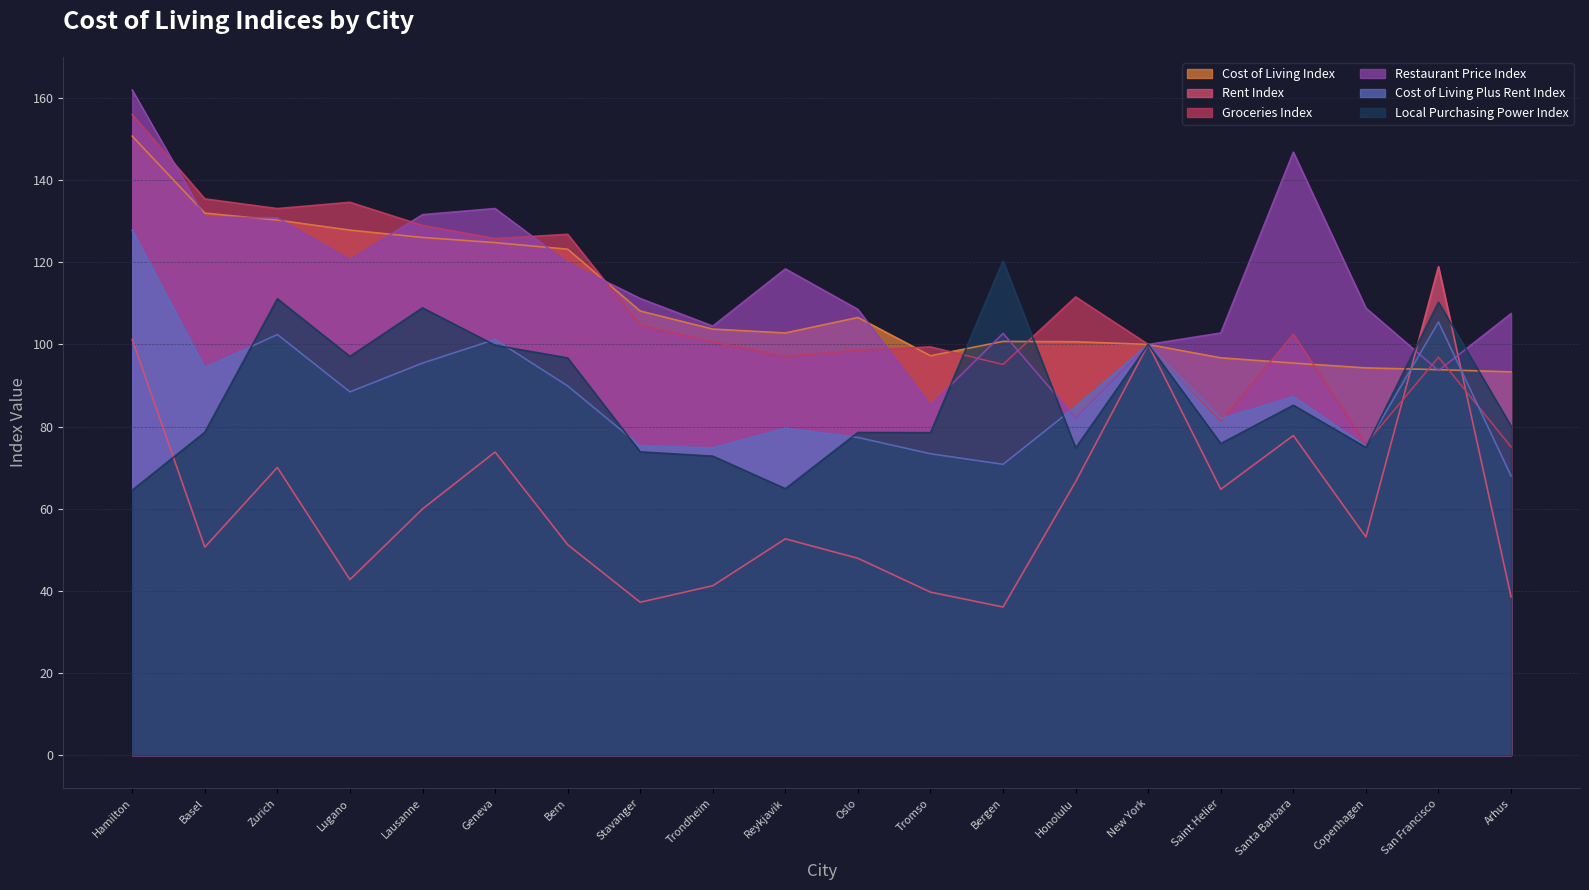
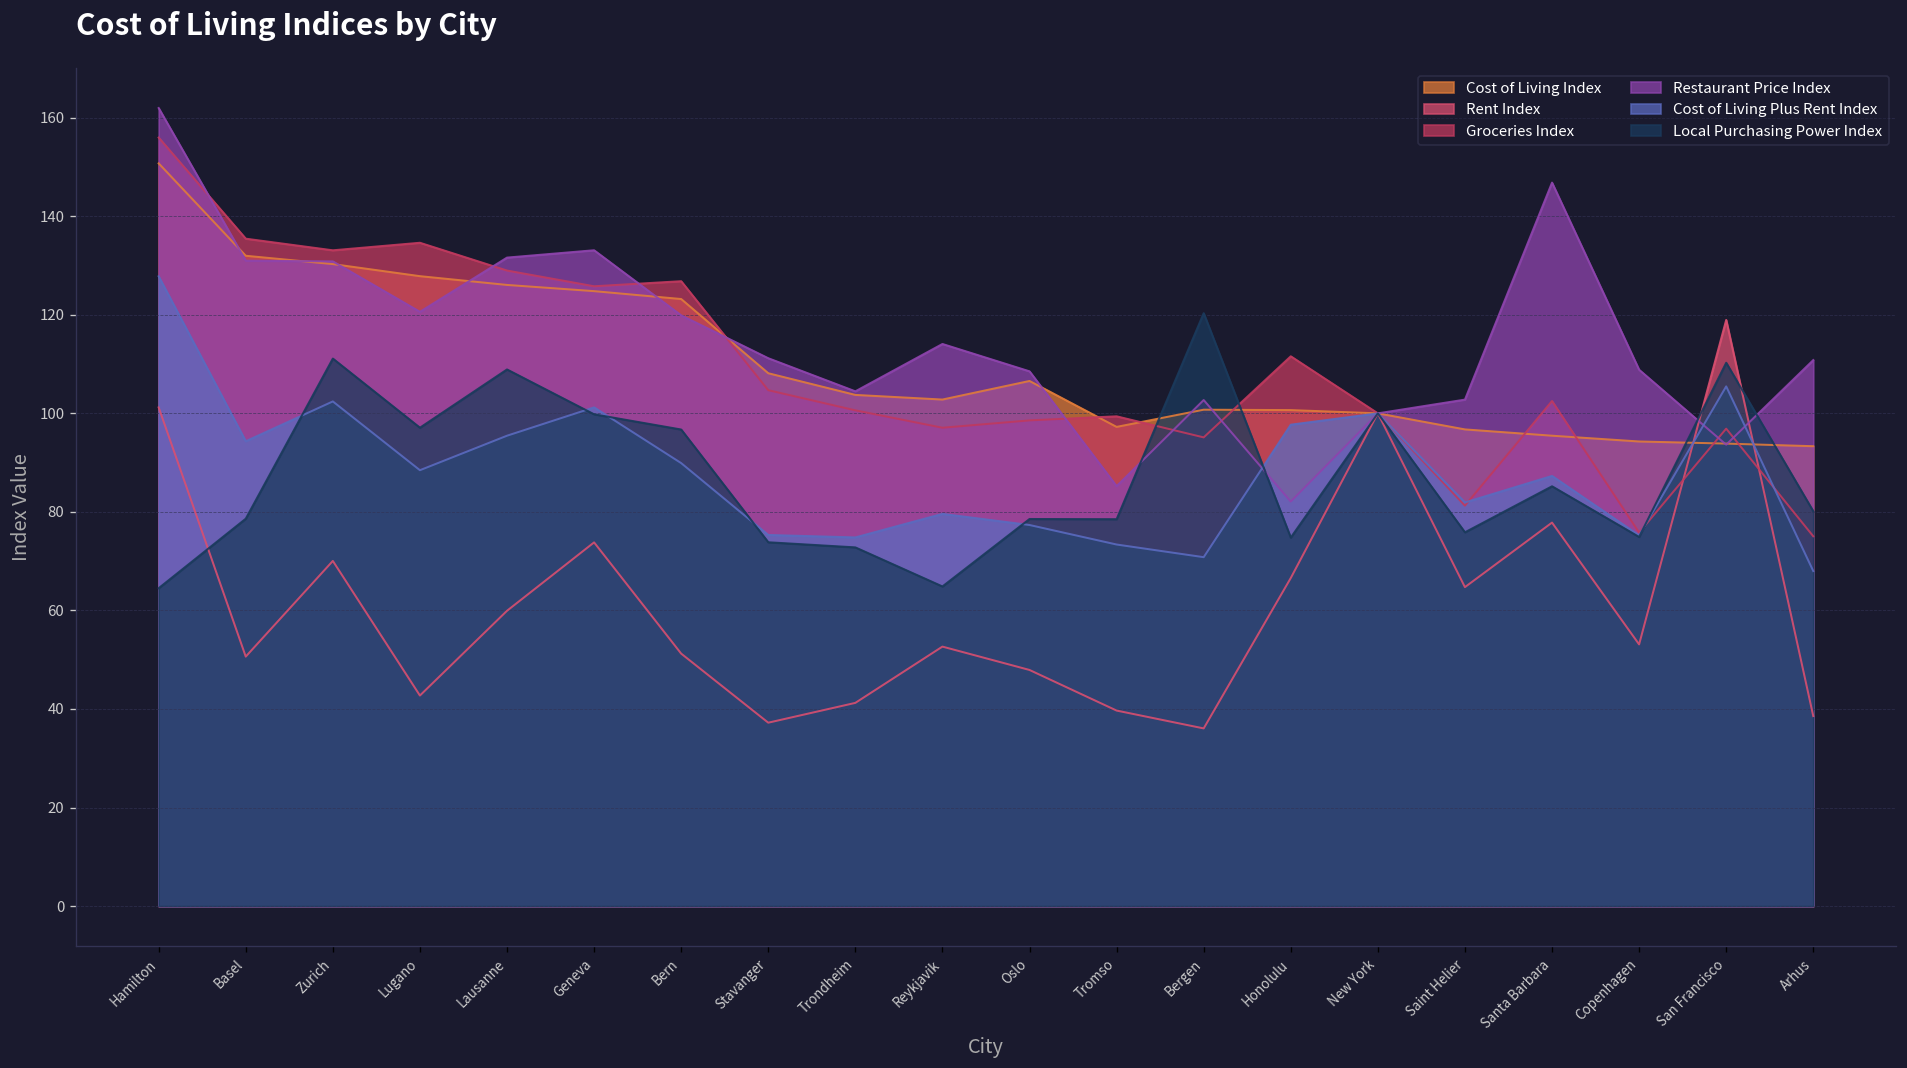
Restaurant Price Index, Reykjavik: 118 -> 114
Cost of Living Plus Rent Index, Honolulu: 85 -> 98
Restaurant Price Index, Arhus: 108 -> 111
